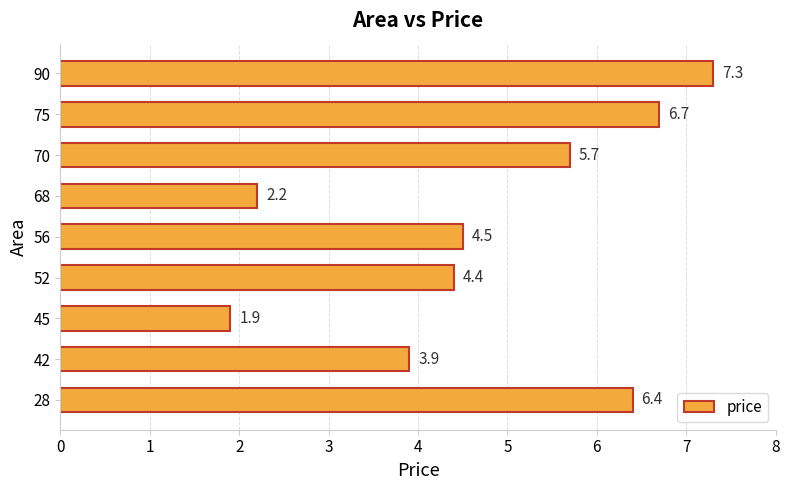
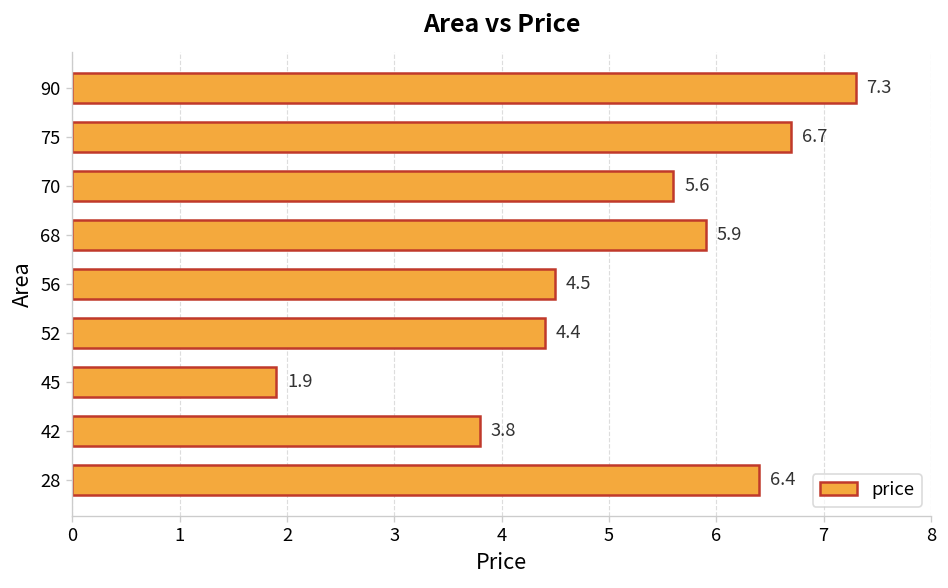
70: 5.7 -> 5.6
68: 2.2 -> 5.9
42: 3.9 -> 3.8
